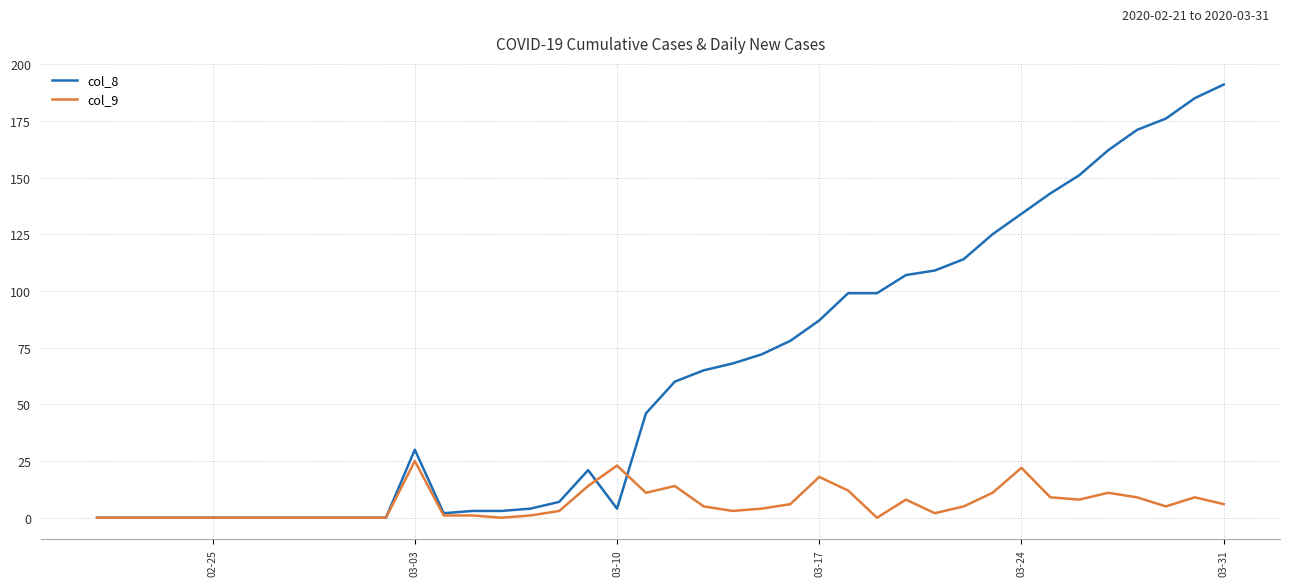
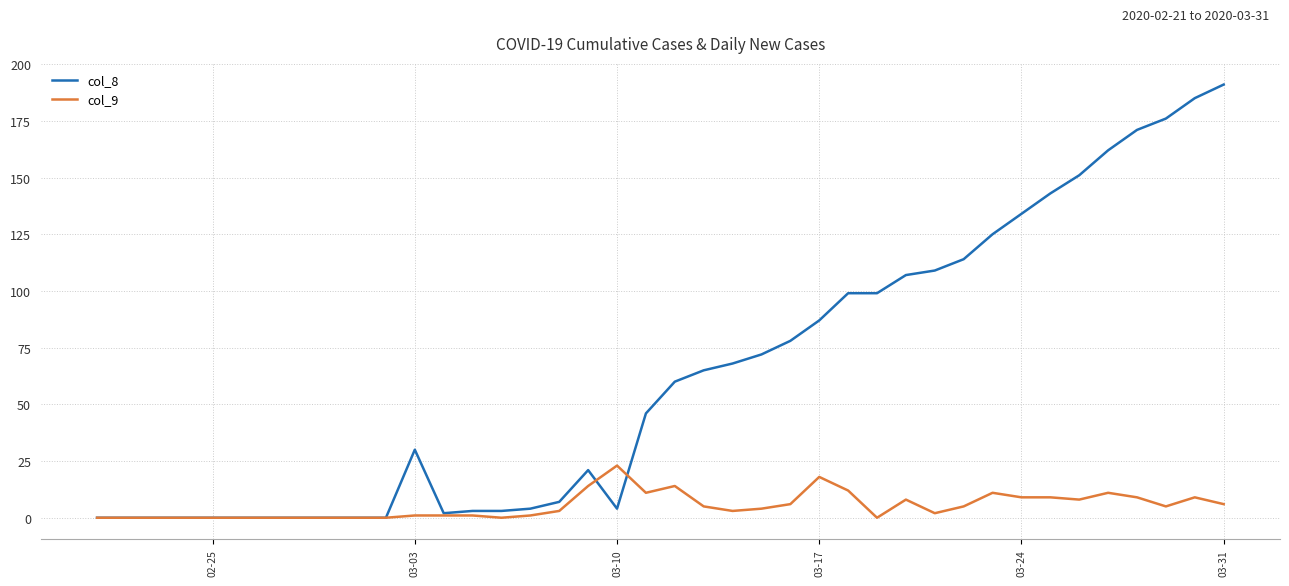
col_9, 03-03: 25 -> 1
col_9, 03-24: 22 -> 9
